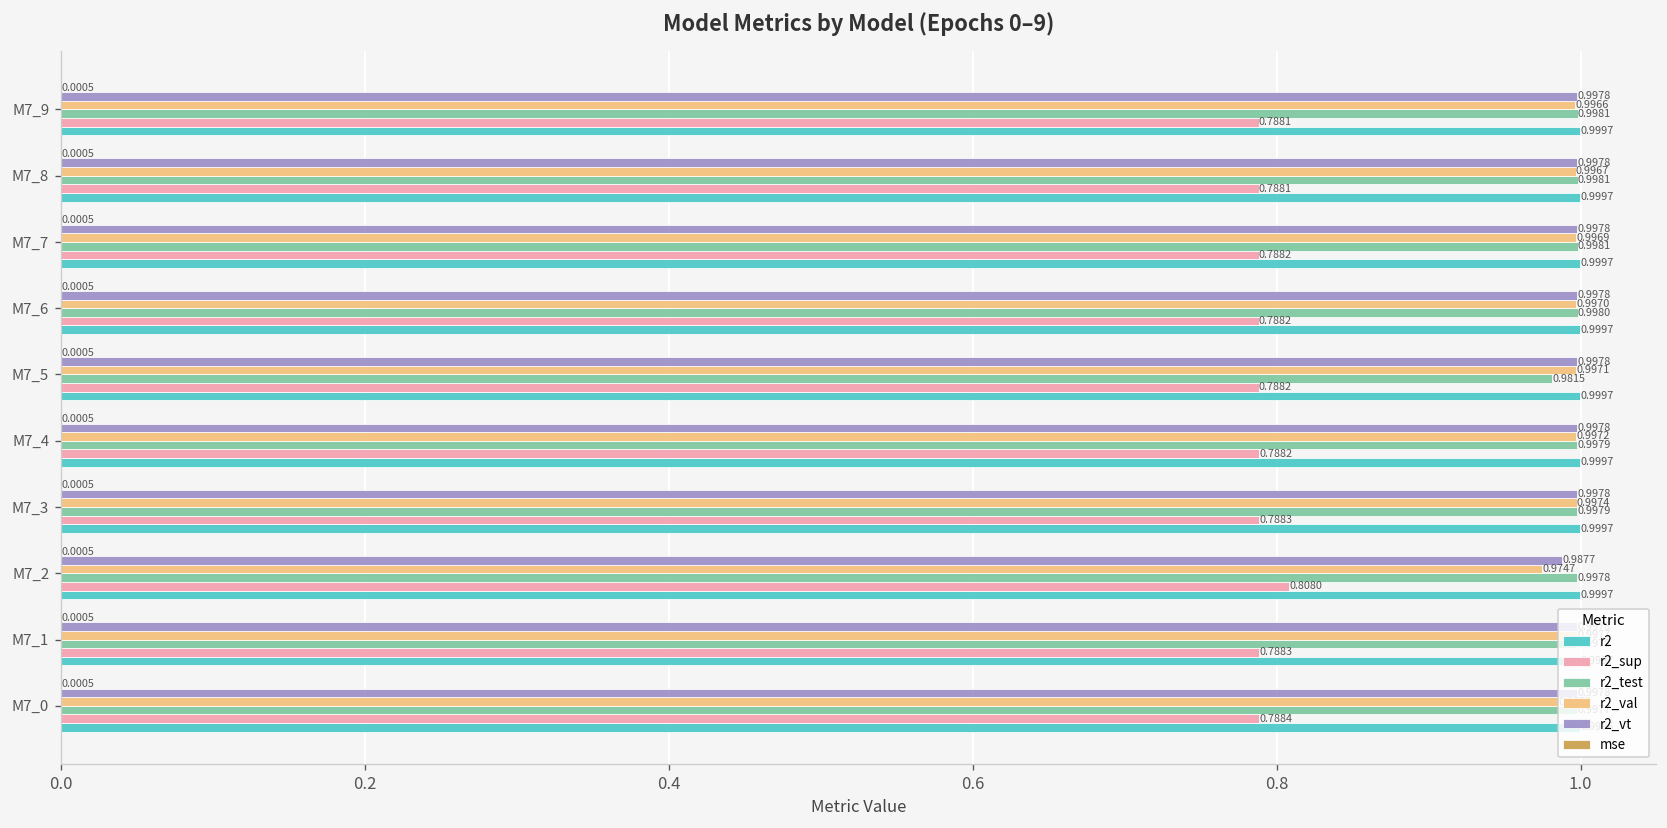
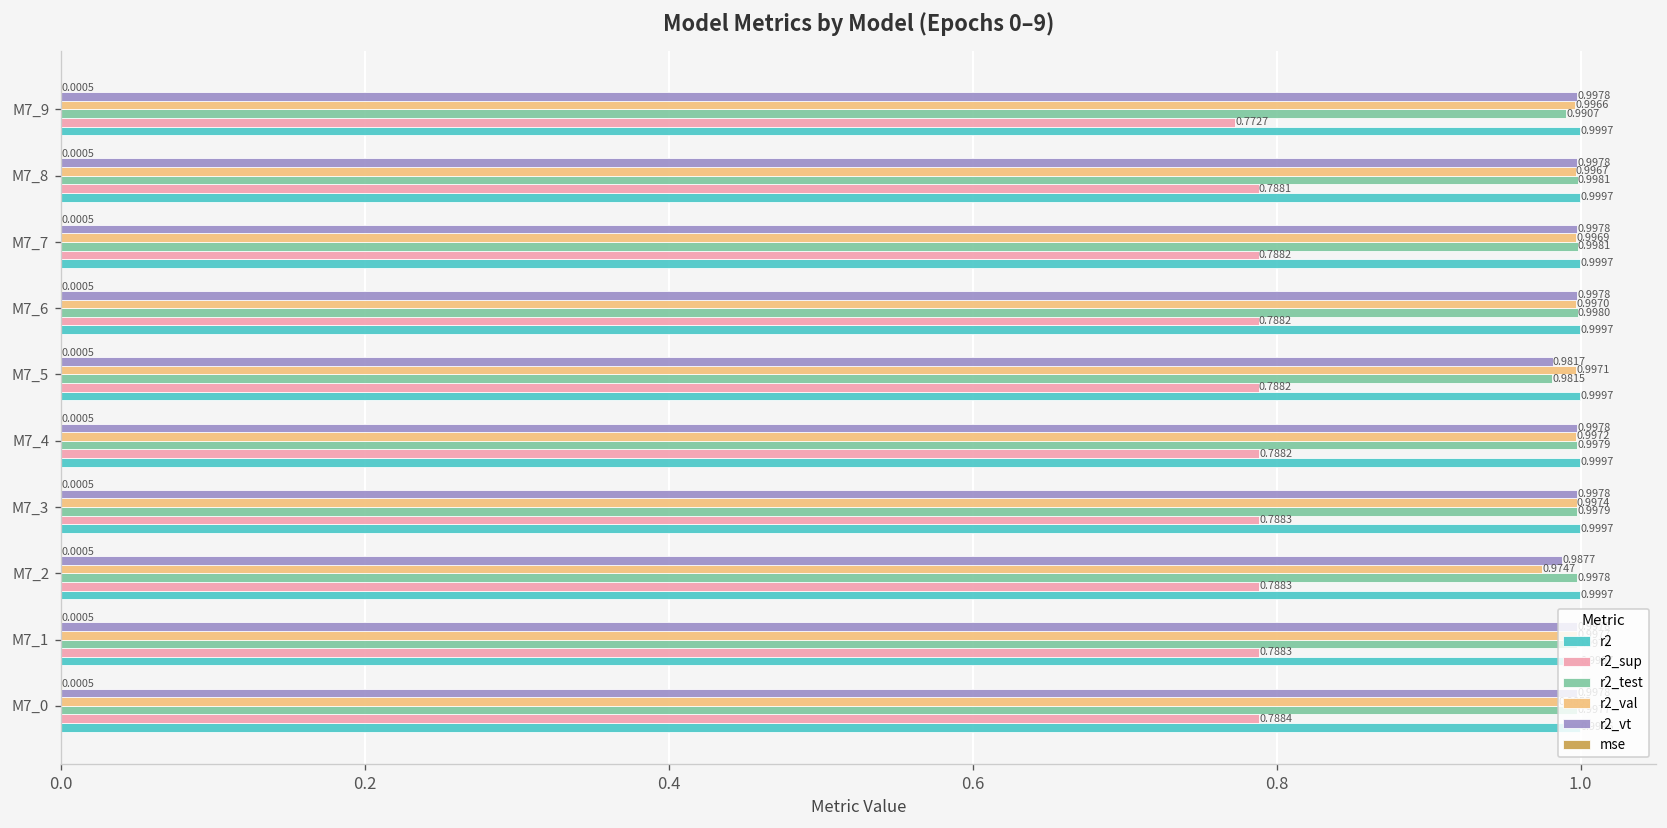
r2_test, M7_9: 0.9981 -> 0.9907
r2_sup, M7_9: 0.7881 -> 0.7727
r2_vt, M7_5: 0.9978 -> 0.9817
r2_sup, M7_2: 0.8080 -> 0.7883
